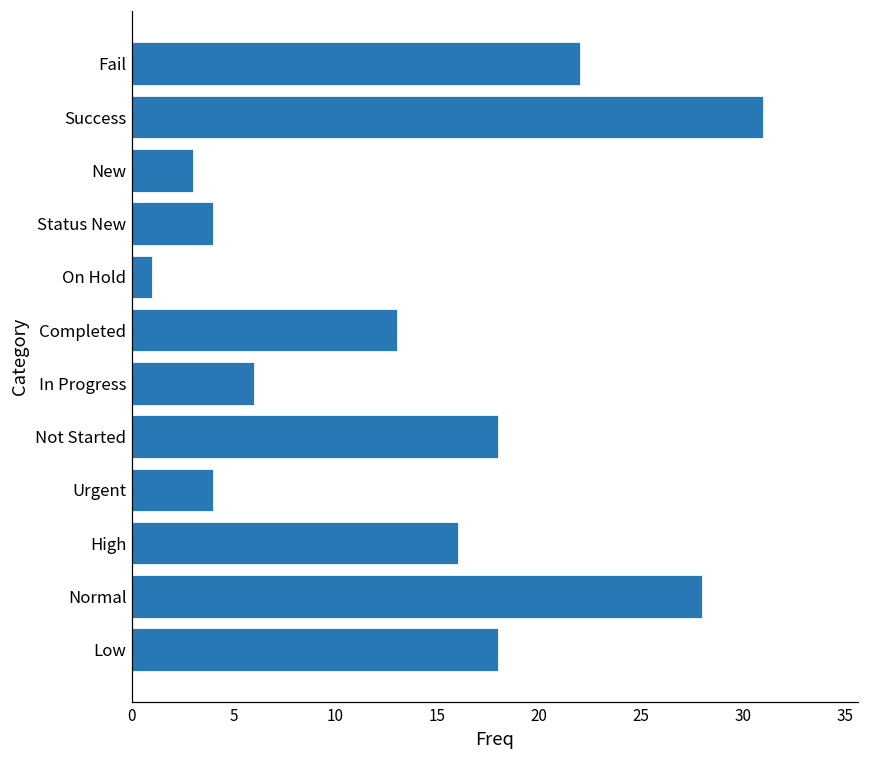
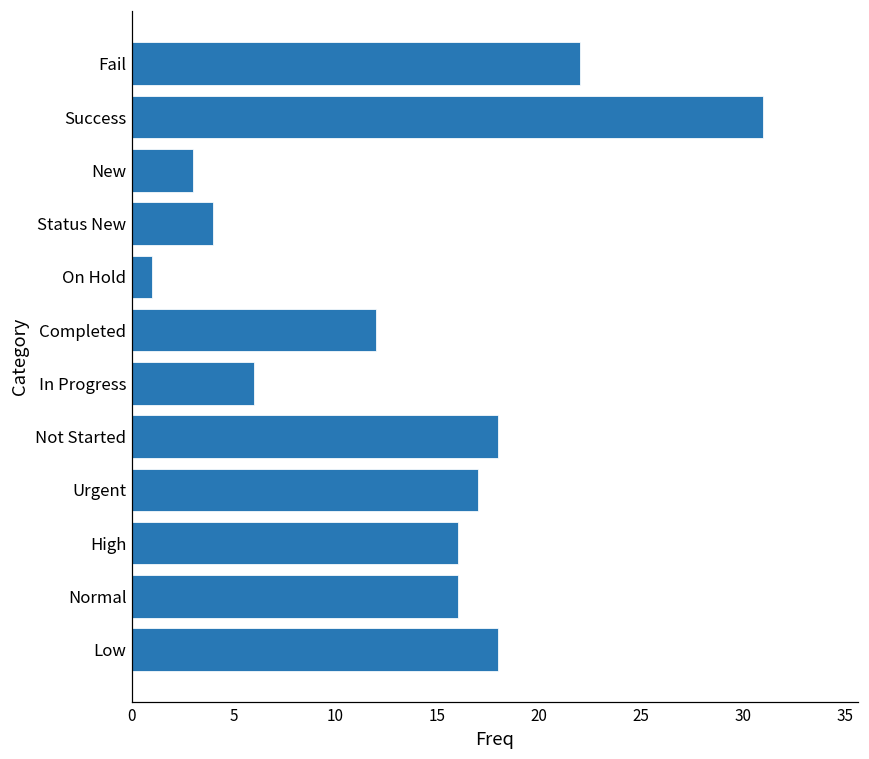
Completed: 13 -> 12
Urgent: 4 -> 17
Normal: 28 -> 16
